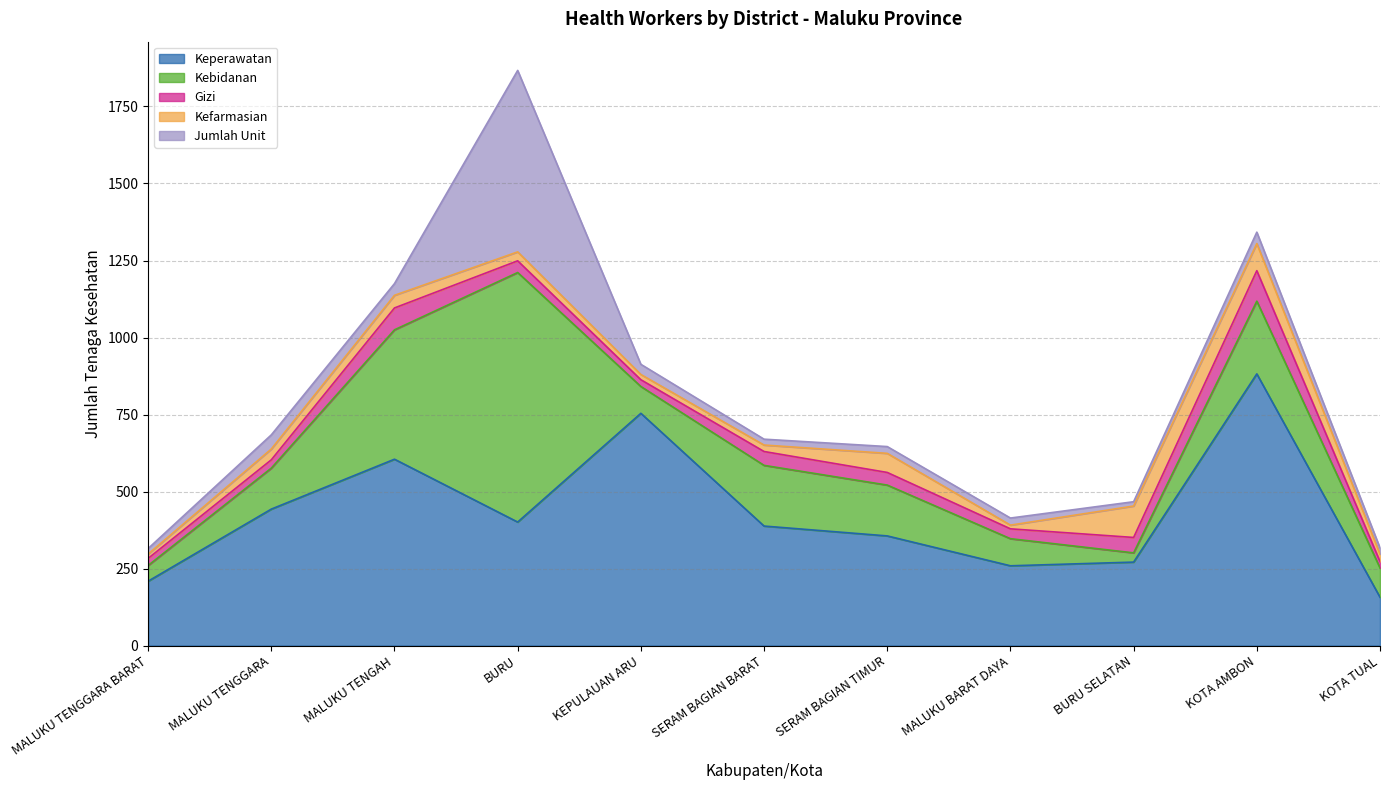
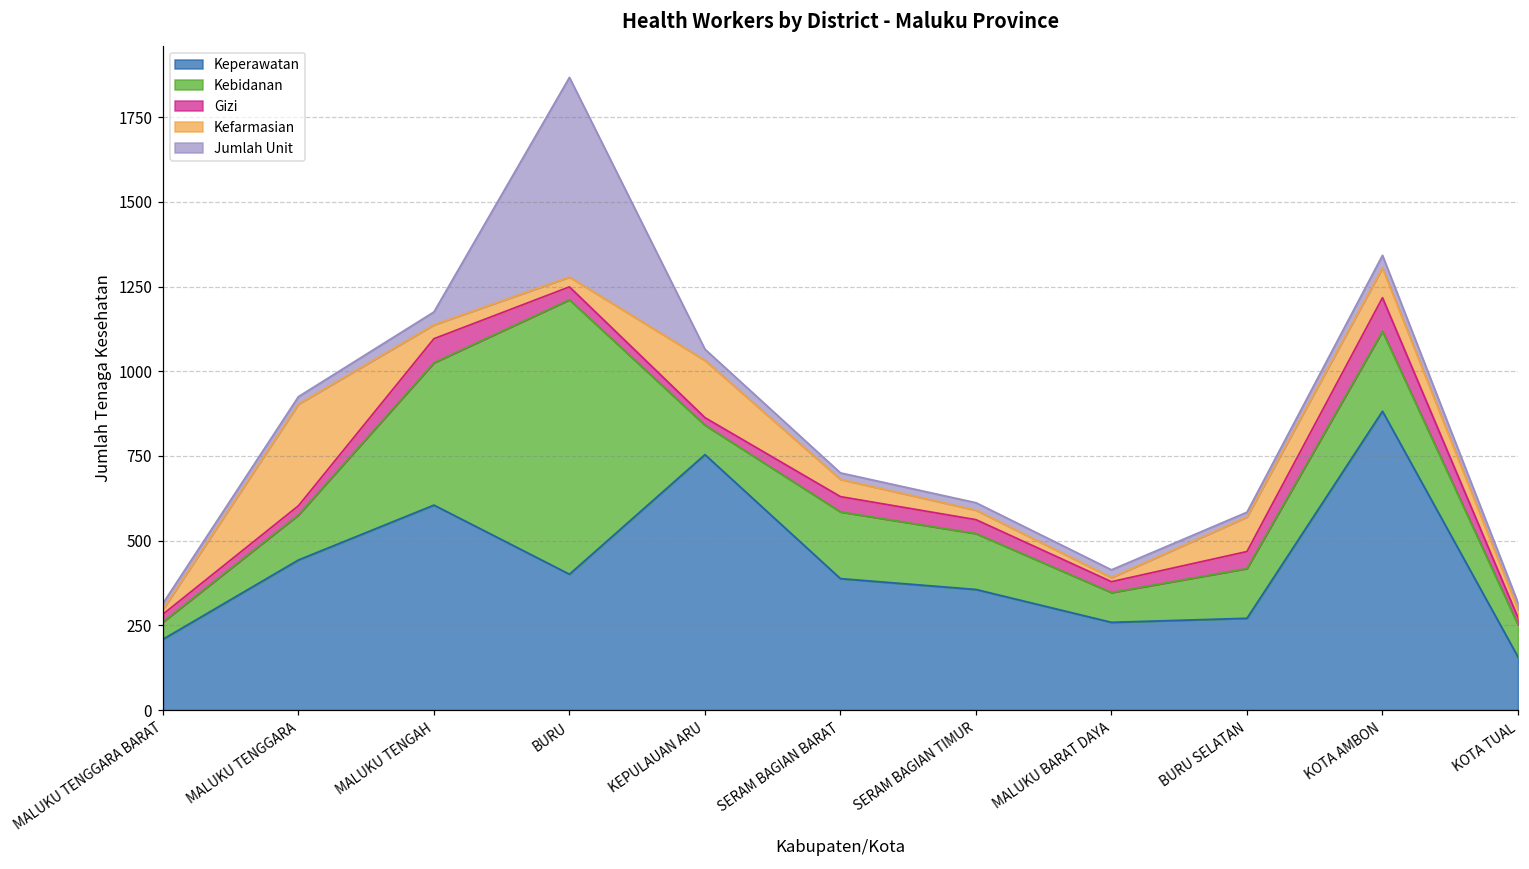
Kefarmasian, MALUKU TENGGARA: 40 -> 300
Jumlah Unit, MALUKU TENGGARA: 50 -> 20
Kefarmasian, KEPULAUAN ARU: 20 -> 170
Kefarmasian, SERAM BAGIAN BARAT: 20 -> 50
Kefarmasian, SERAM BAGIAN TIMUR: 60 -> 30
Kebidanan, BURU SELATAN: 30 -> 150
